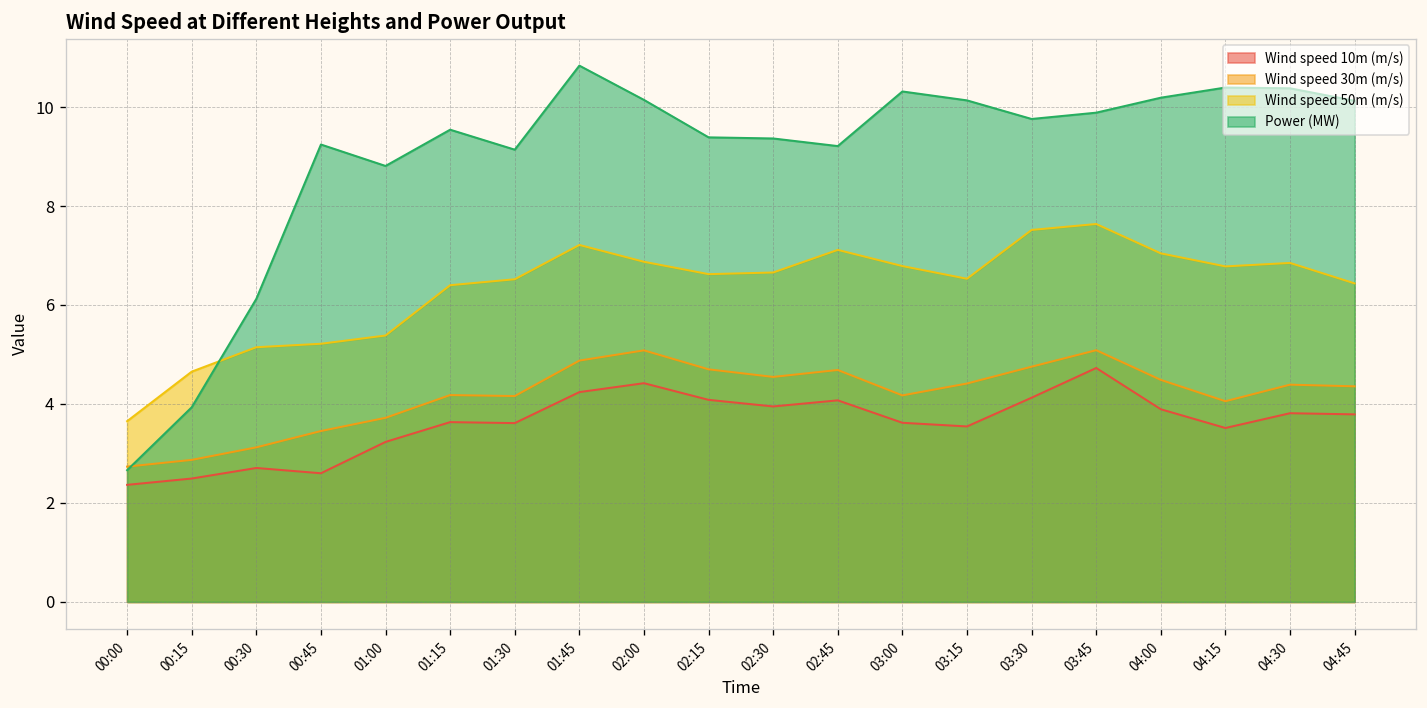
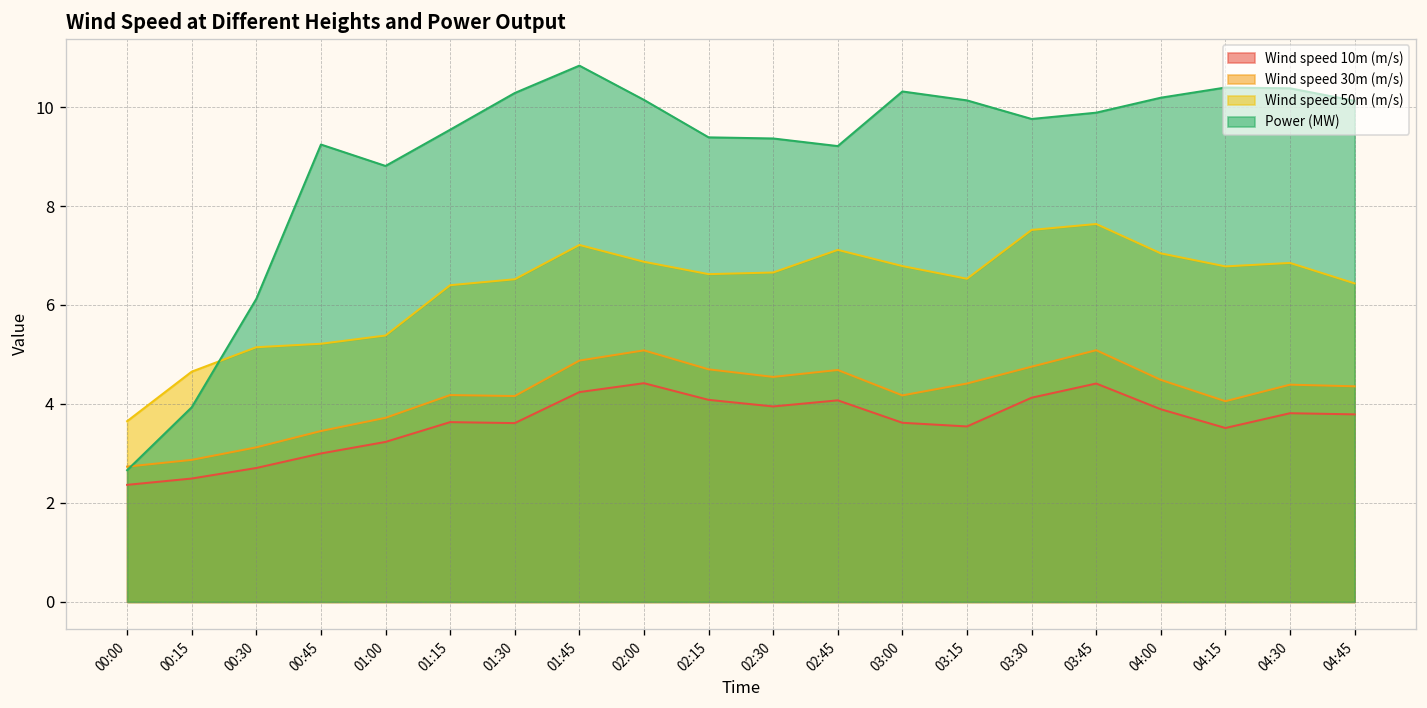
Wind speed 10m (m/s), 00:45: 2.6 -> 3.0
Power (MW), 01:30: 9.1 -> 10.3
Wind speed 10m (m/s), 03:45: 4.7 -> 4.4
